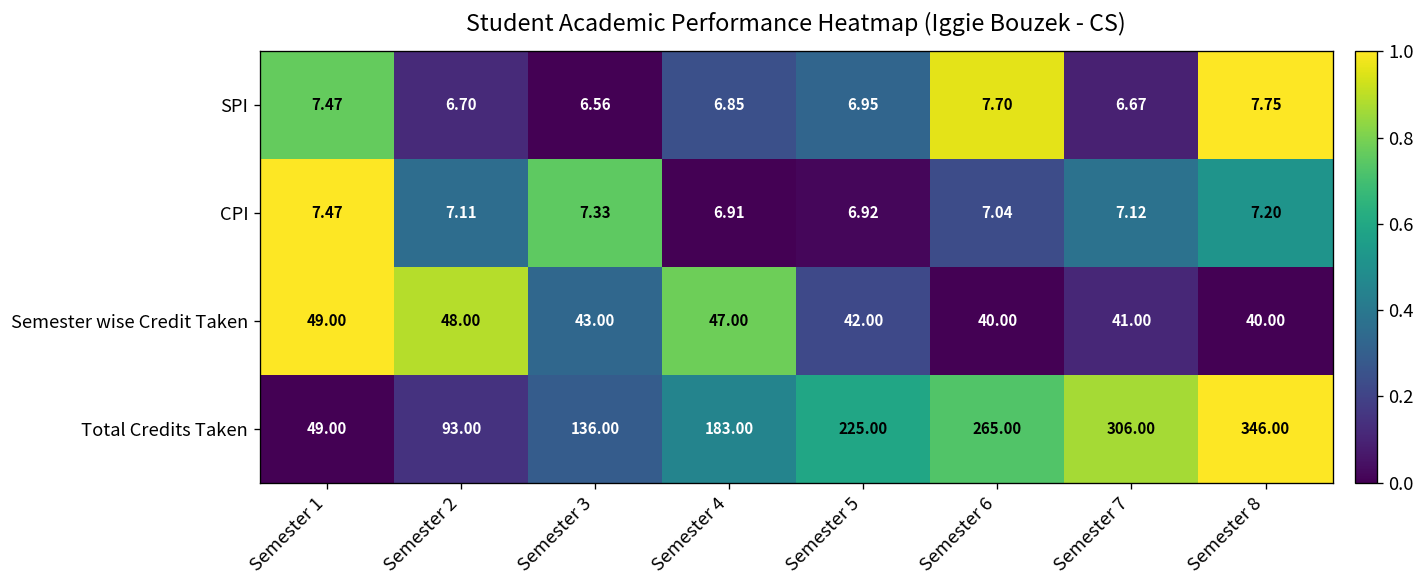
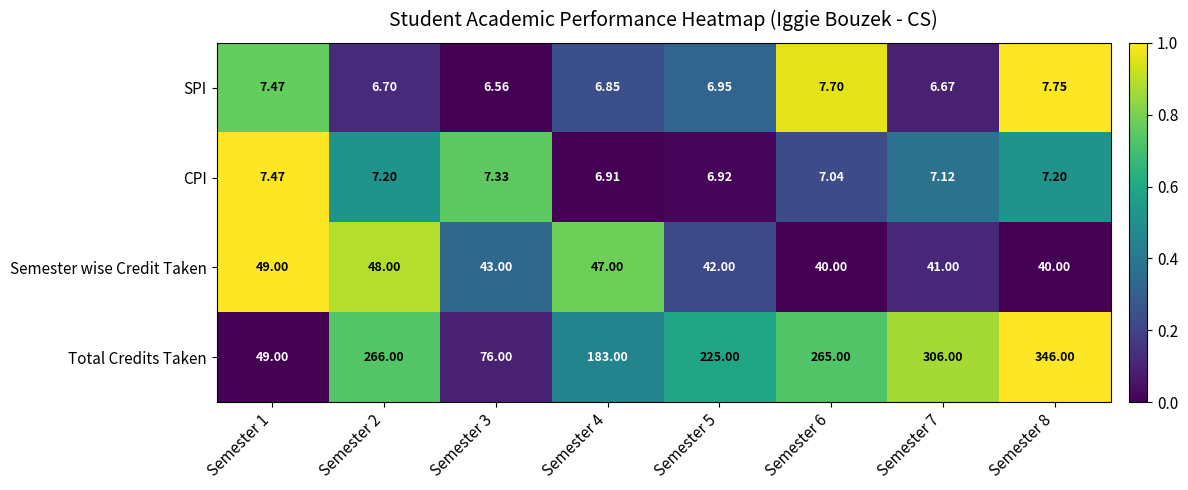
CPI, Semester 2: 7.11 -> 7.20
Total Credits Taken, Semester 2: 93.00 -> 266.00
Total Credits Taken, Semester 3: 136.00 -> 76.00
